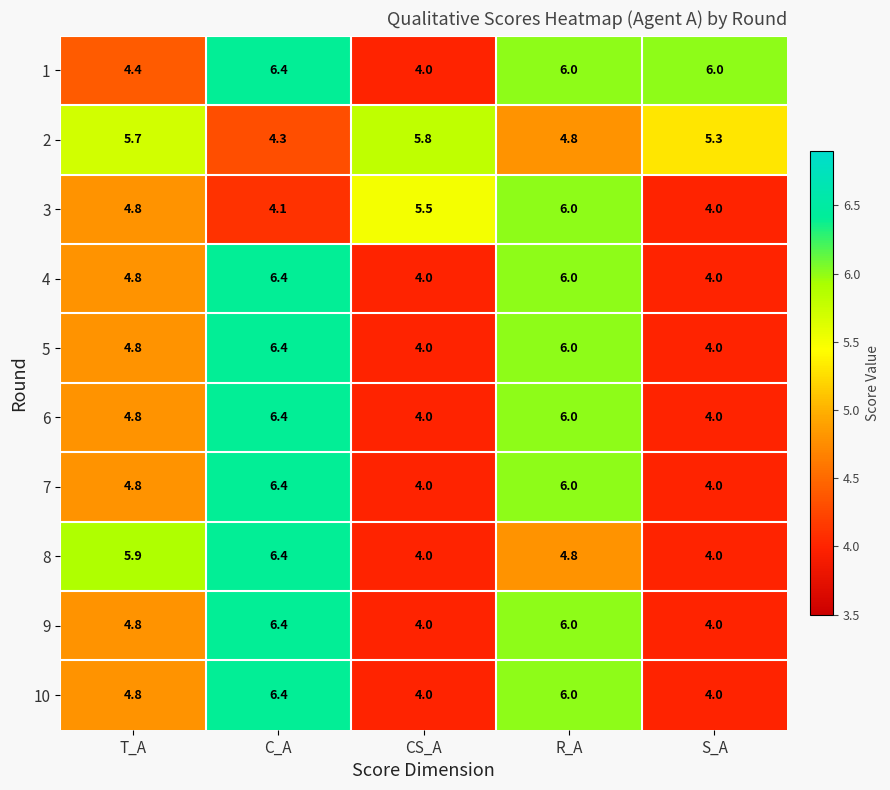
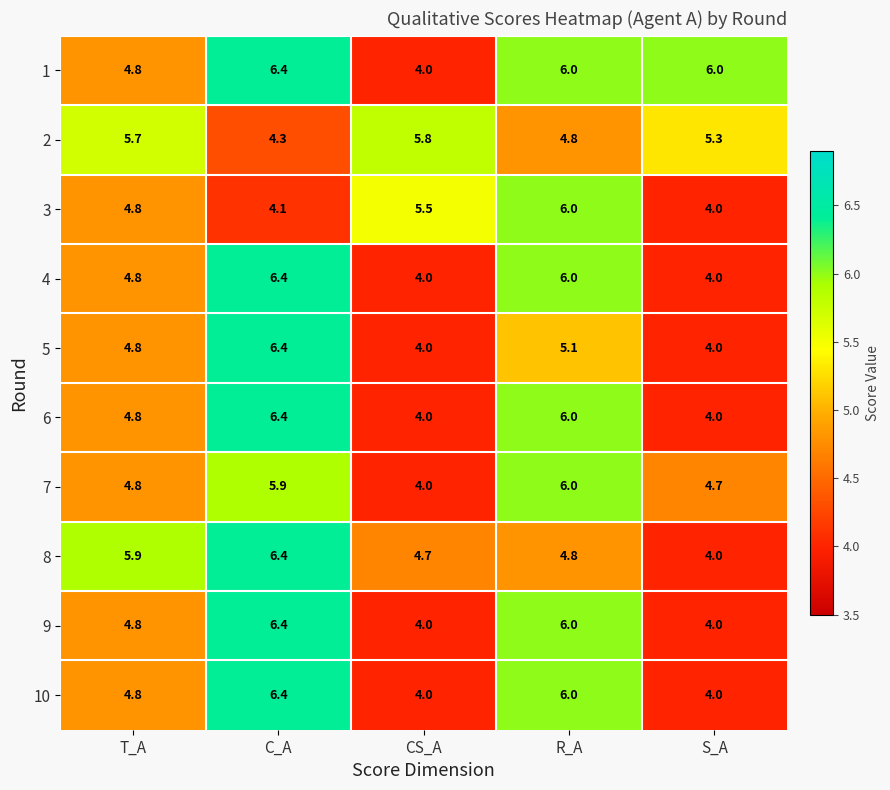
1, T_A: 4.4 -> 4.8
5, R_A: 6.0 -> 5.1
7, C_A: 6.4 -> 5.9
7, S_A: 4.0 -> 4.7
8, CS_A: 4.0 -> 4.7
